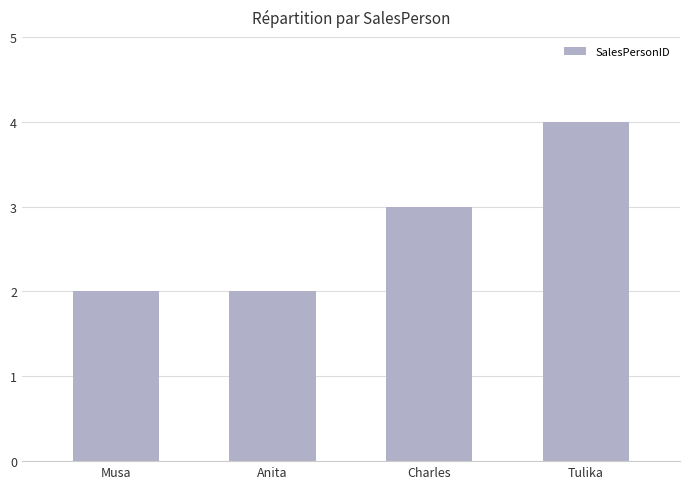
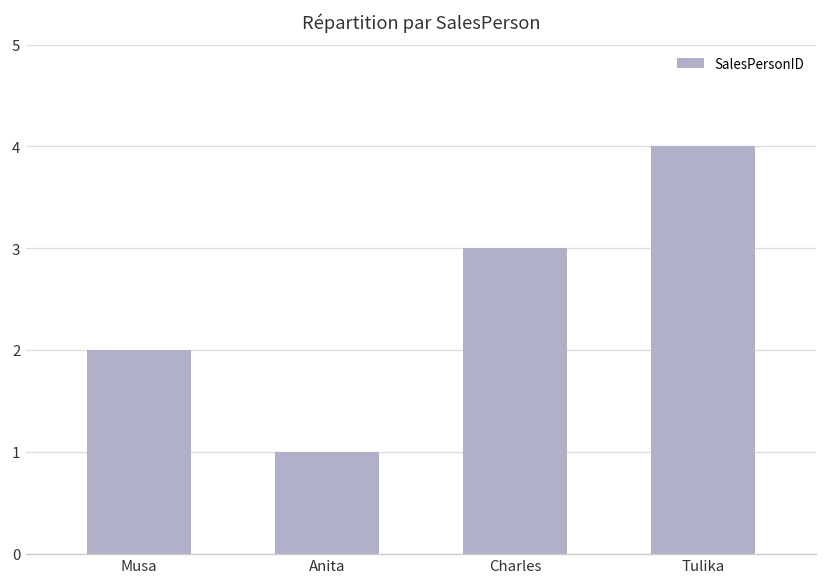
Anita: 2 -> 1
